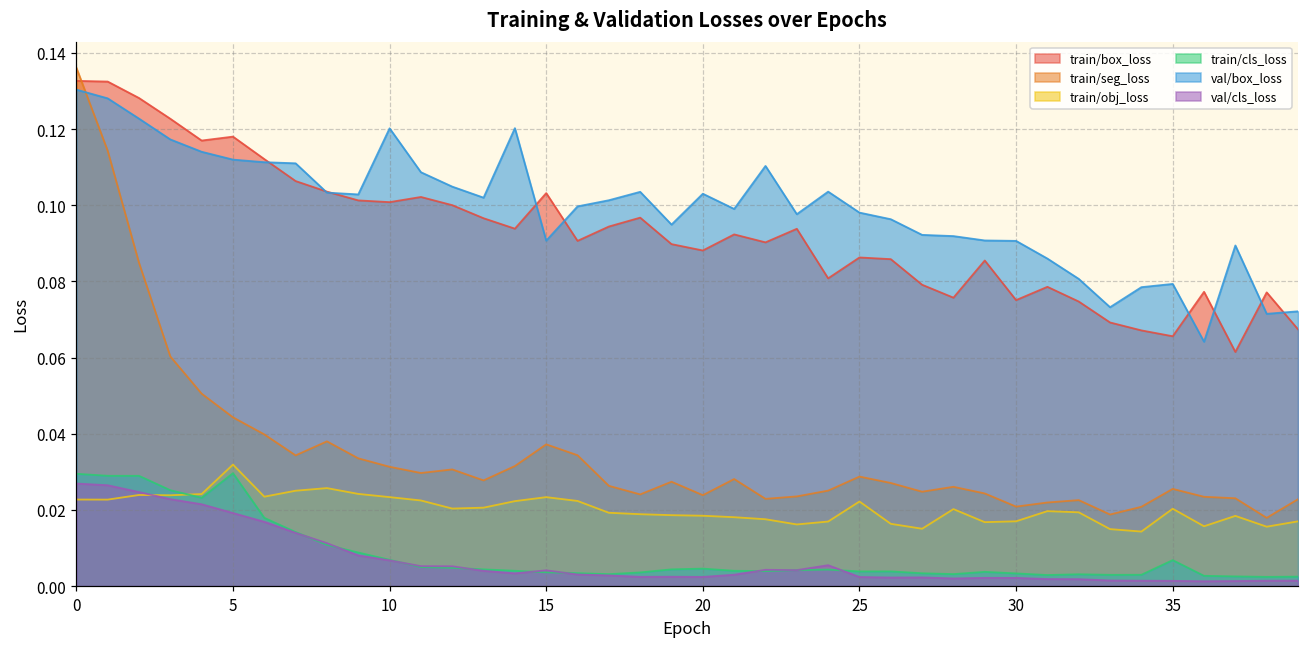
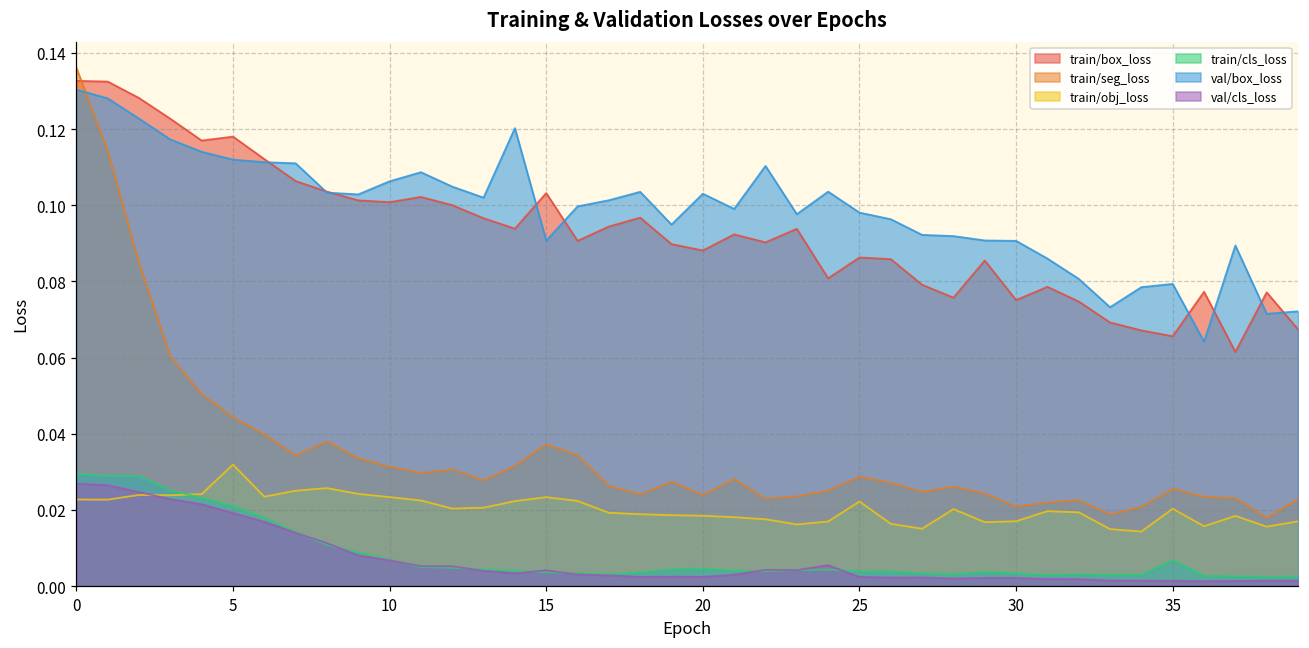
train/cls_loss, 5: 0.030 -> 0.021
val/box_loss, 10: 0.120 -> 0.106
